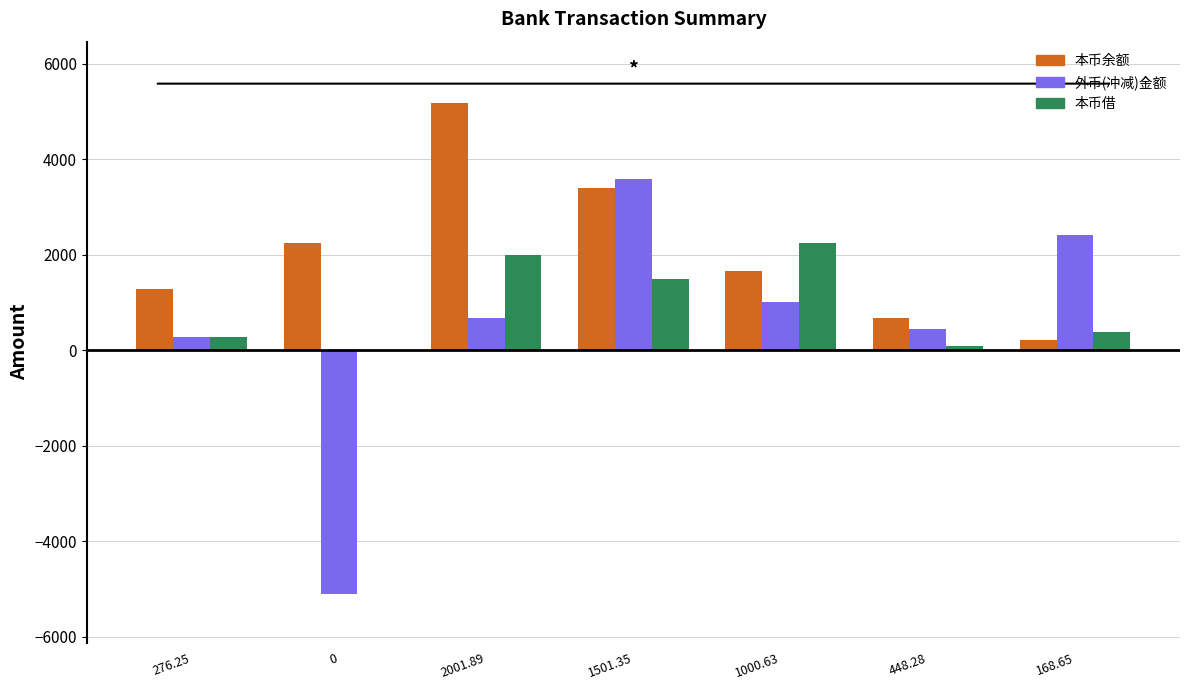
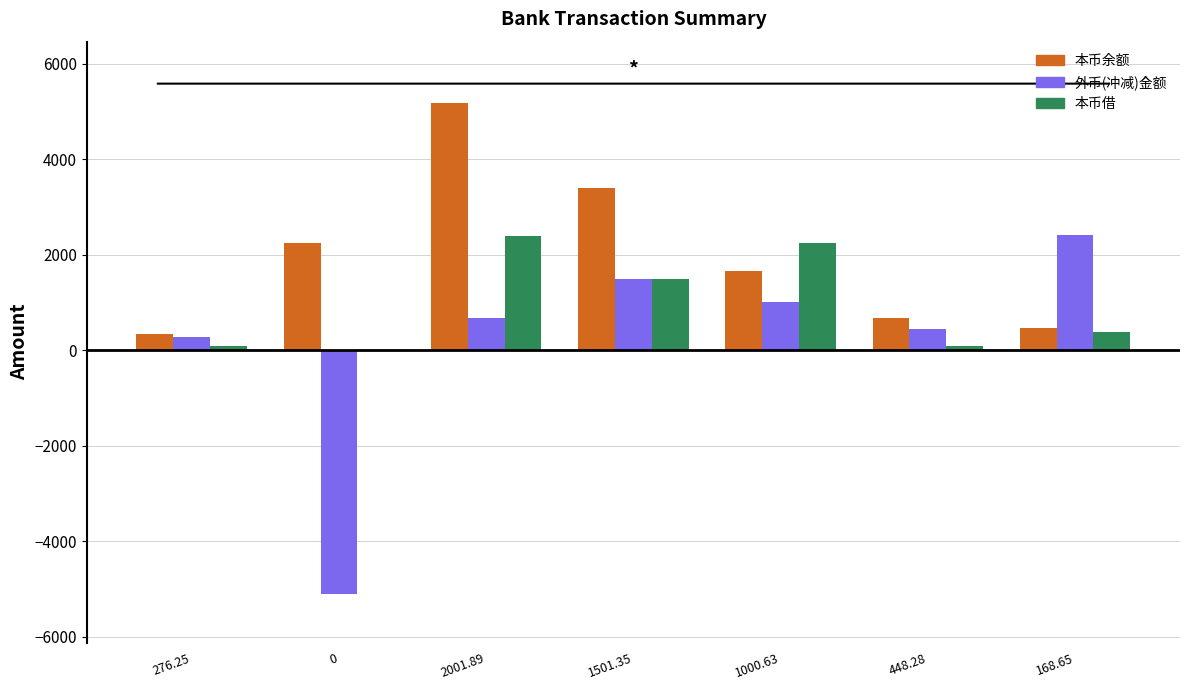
本币余额, 276.25: 1300 -> 300
本币借, 276.25: 300 -> 100
本币借, 2001.89: 2000 -> 2400
外币(冲减)金额, 1501.35: 3600 -> 1500
本币余额, 168.65: 200 -> 500
